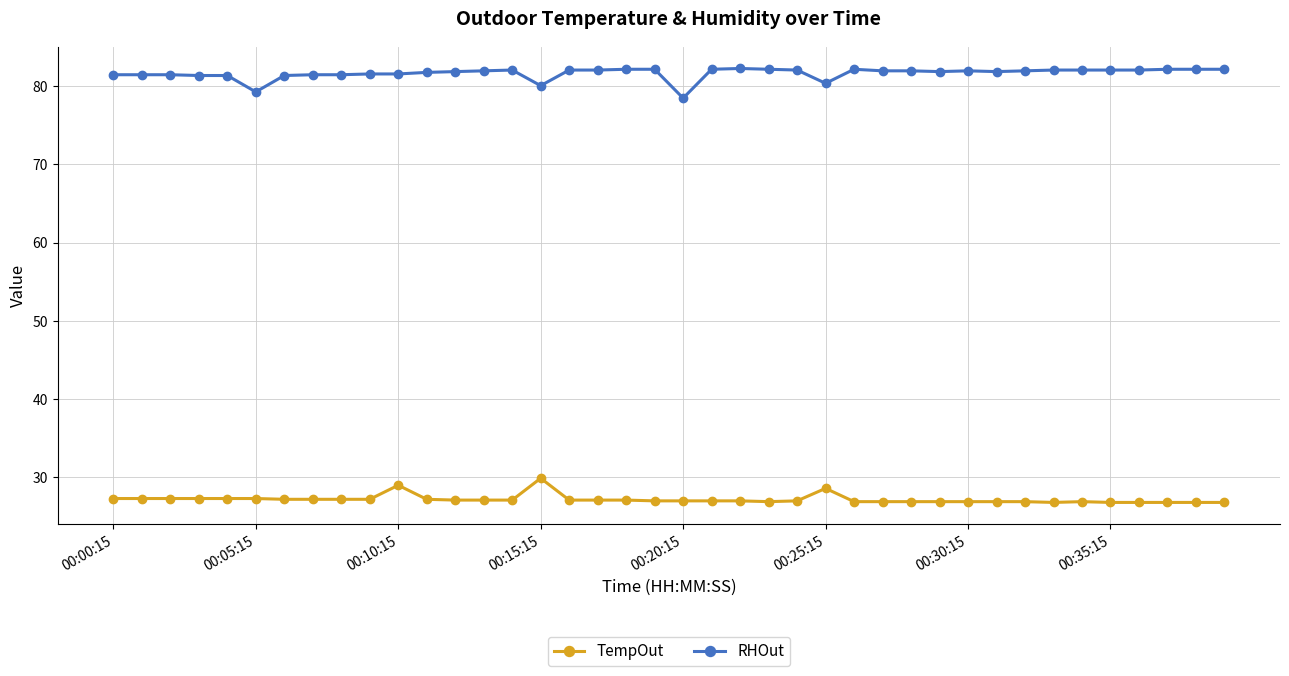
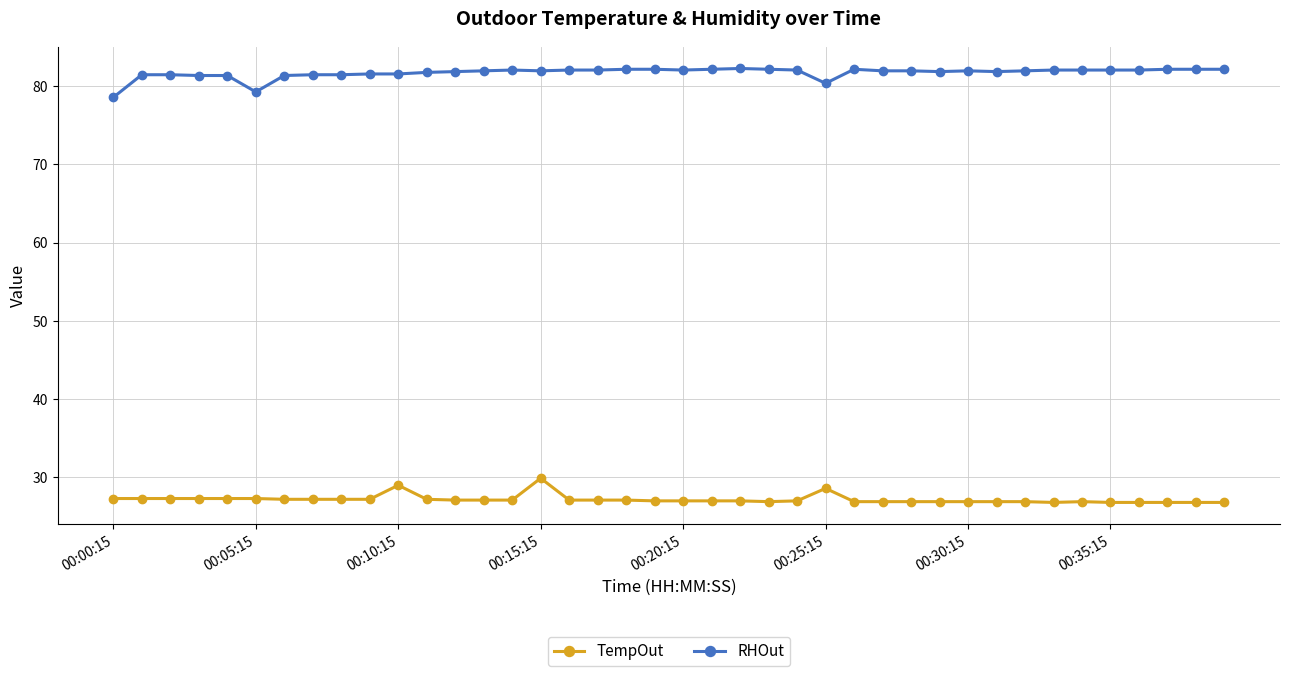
RHOut, 00:00:15: 82 -> 79
RHOut, 00:15:15: 80 -> 82
RHOut, 00:20:15: 79 -> 82
